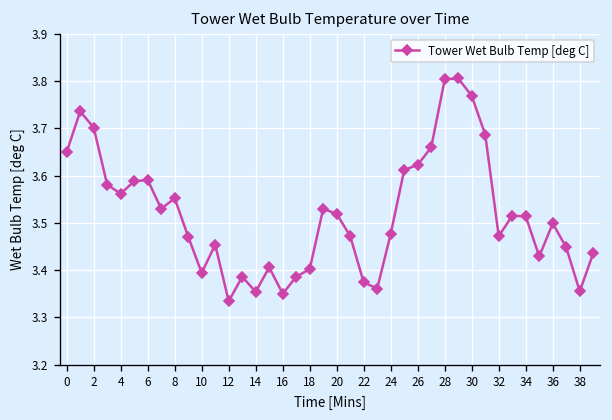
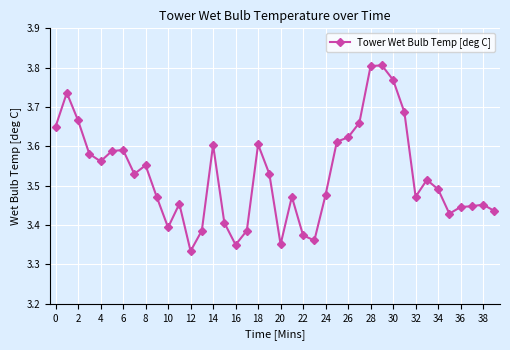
2: 3.70 -> 3.67
14: 3.35 -> 3.60
18: 3.40 -> 3.61
20: 3.52 -> 3.35
34: 3.51 -> 3.49
36: 3.50 -> 3.45
38: 3.36 -> 3.45
